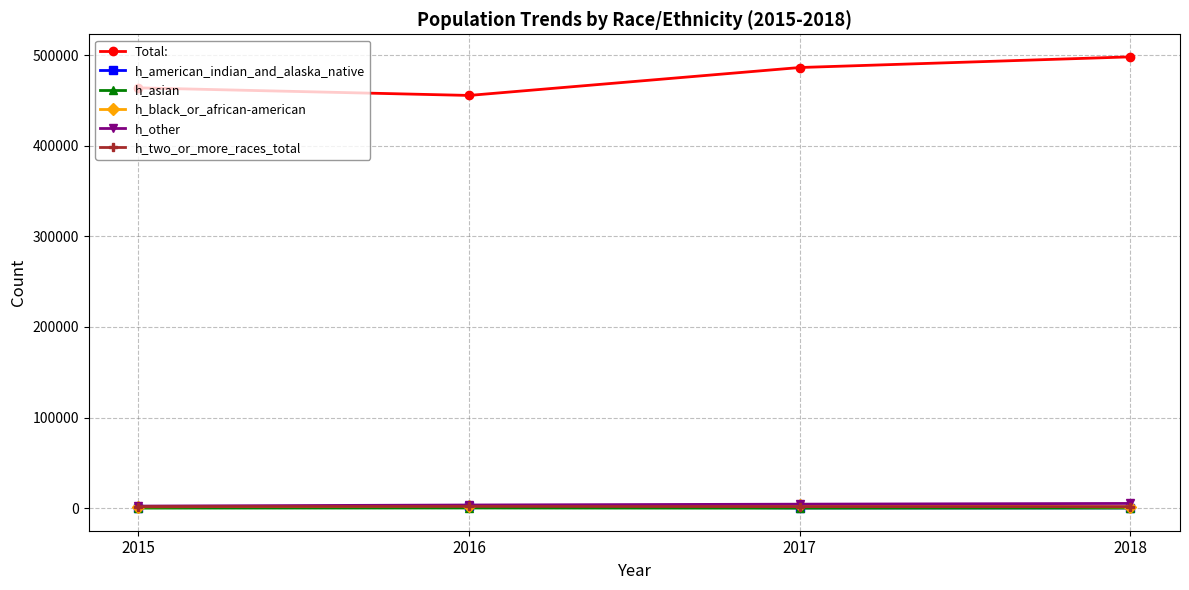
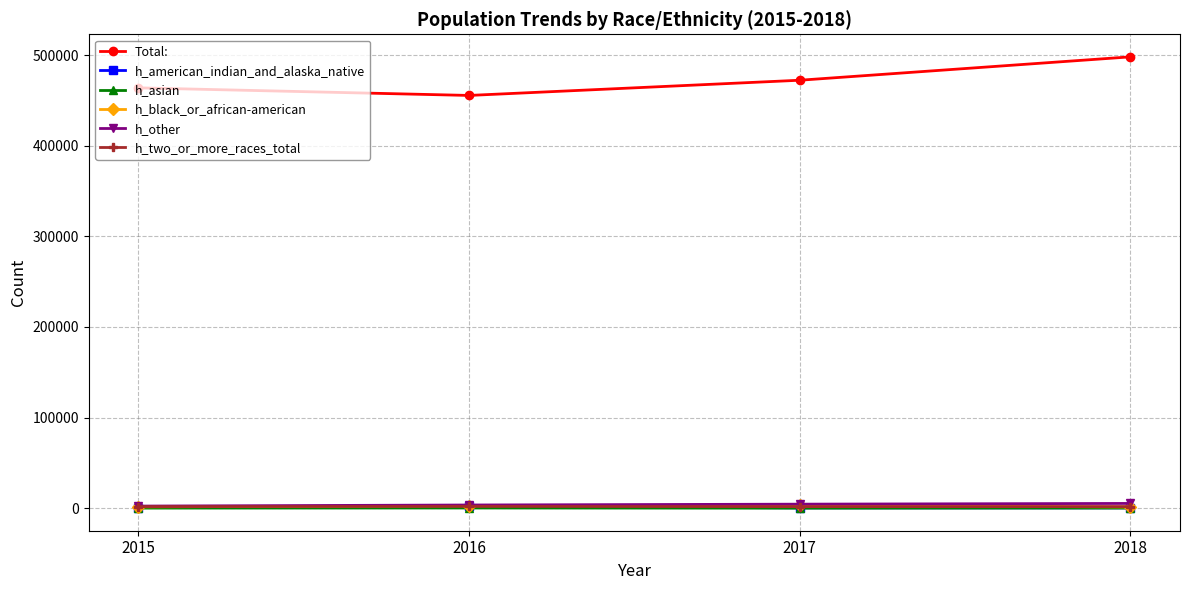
Total:, 2017: 490000 -> 470000
